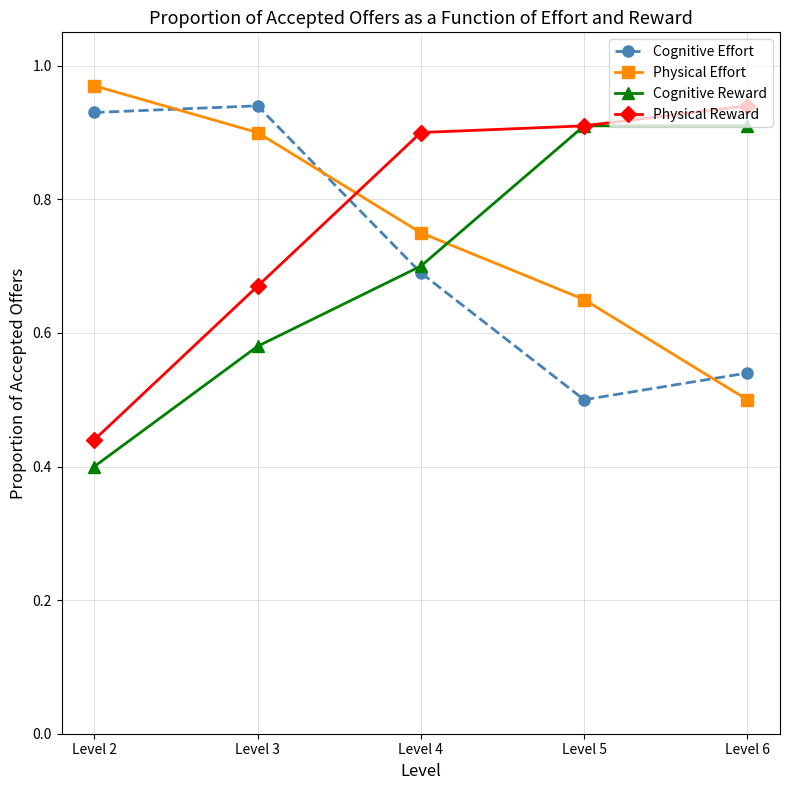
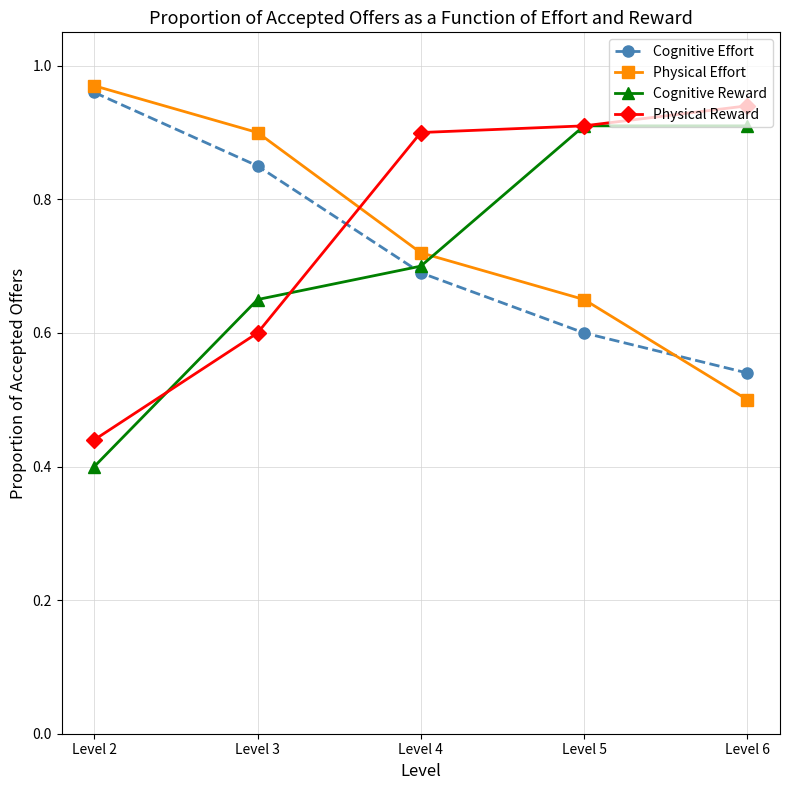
Cognitive Effort, Level 2: 0.93 -> 0.96
Cognitive Effort, Level 3: 0.94 -> 0.85
Cognitive Reward, Level 3: 0.58 -> 0.65
Physical Reward, Level 3: 0.67 -> 0.60
Physical Effort, Level 4: 0.75 -> 0.72
Cognitive Effort, Level 5: 0.5 -> 0.6
